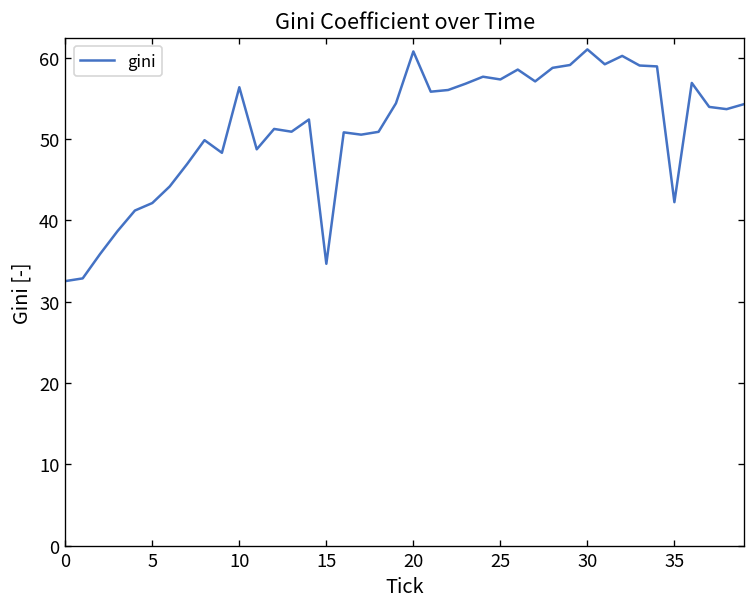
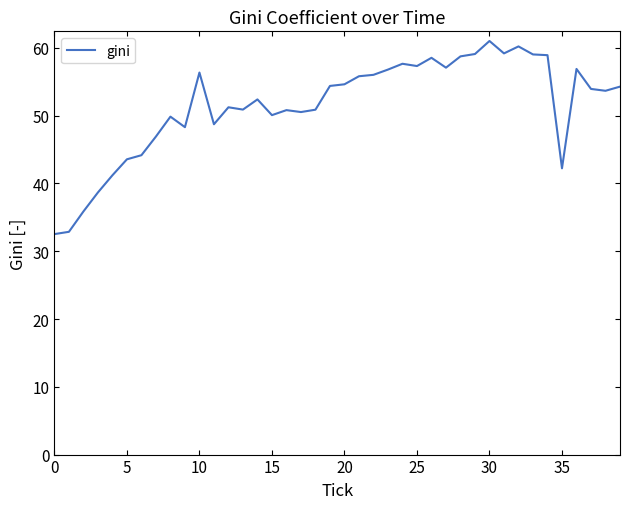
5: 42 -> 44
15: 35 -> 50
20: 61 -> 55
